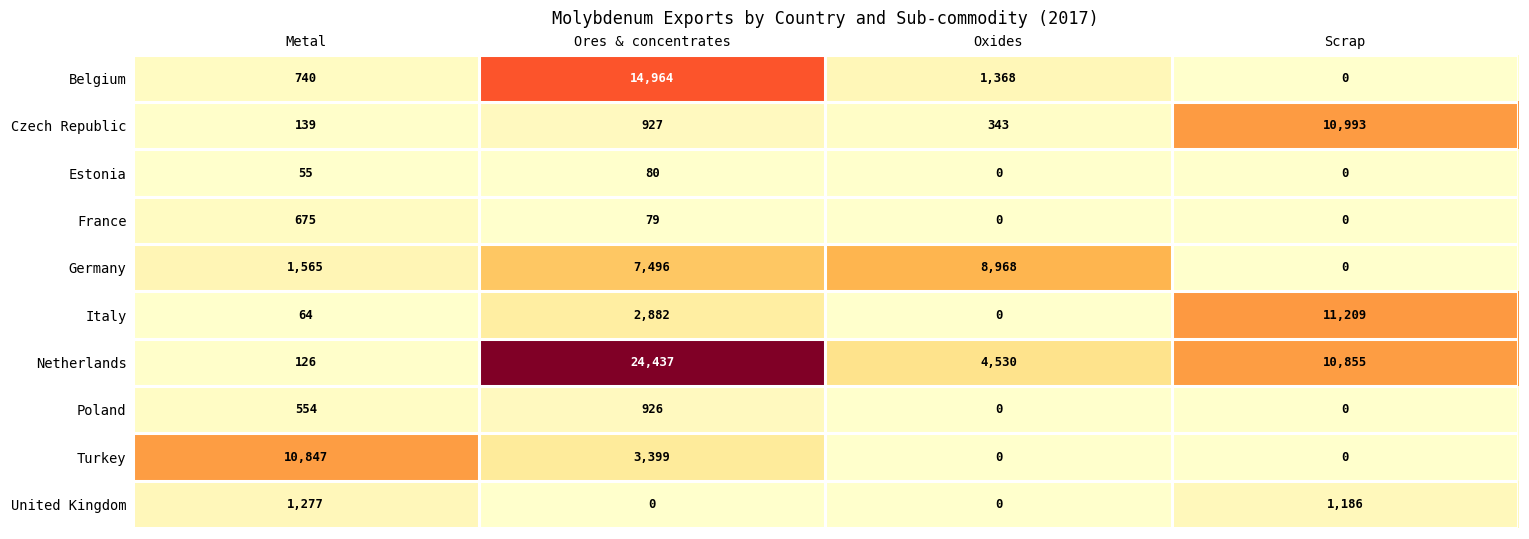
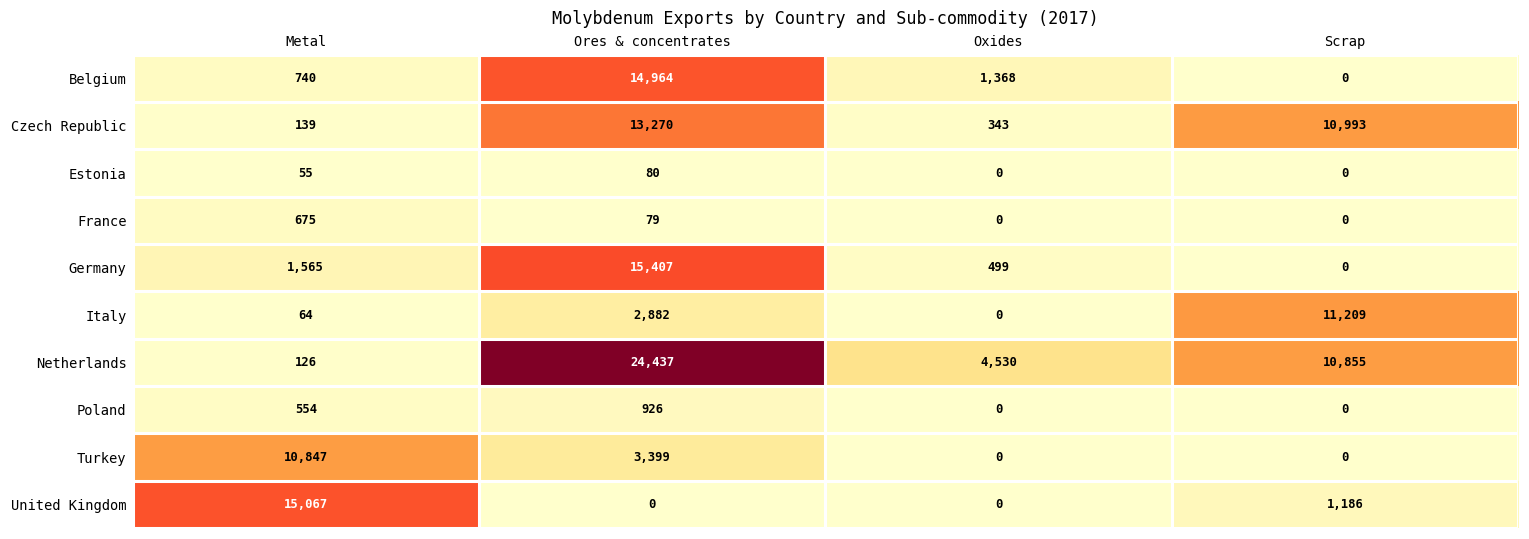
Czech Republic, Ores & concentrates: 927 -> 13,270
Germany, Ores & concentrates: 7,496 -> 15,407
Germany, Oxides: 8,968 -> 499
United Kingdom, Metal: 1,277 -> 15,067
